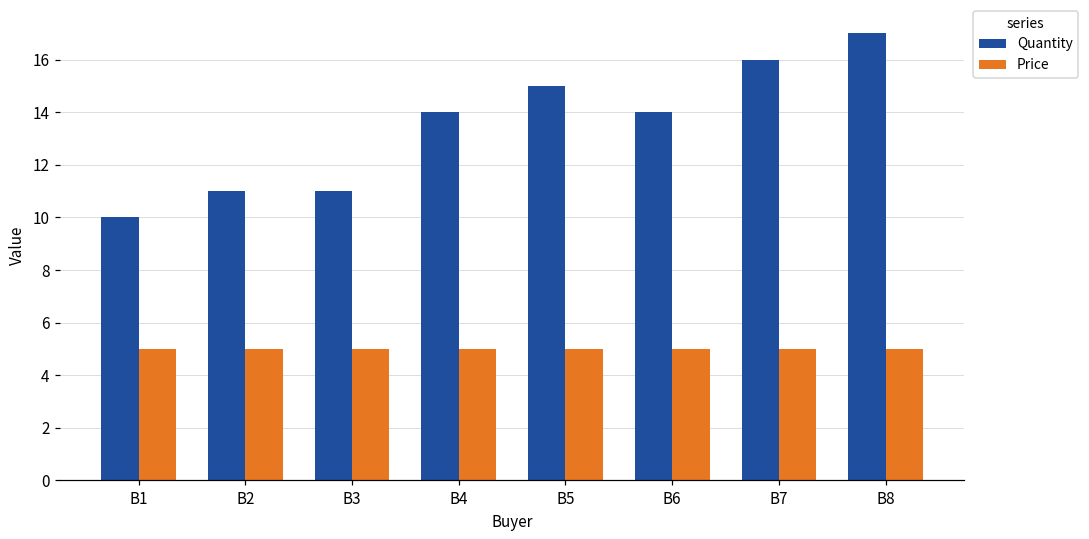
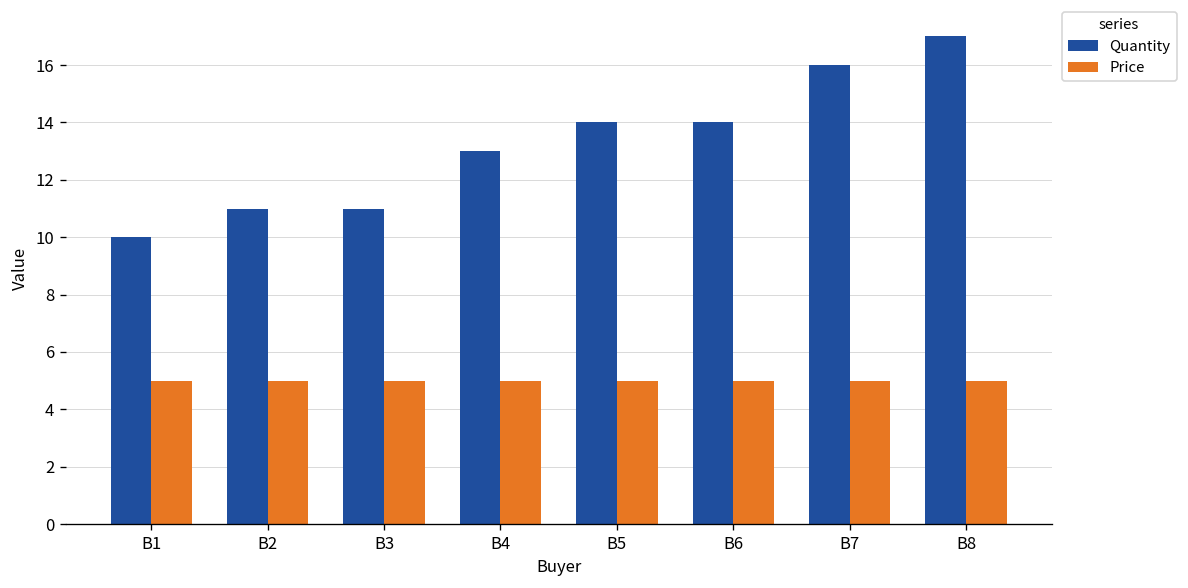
Quantity, B4: 14 -> 13
Quantity, B5: 15 -> 14
